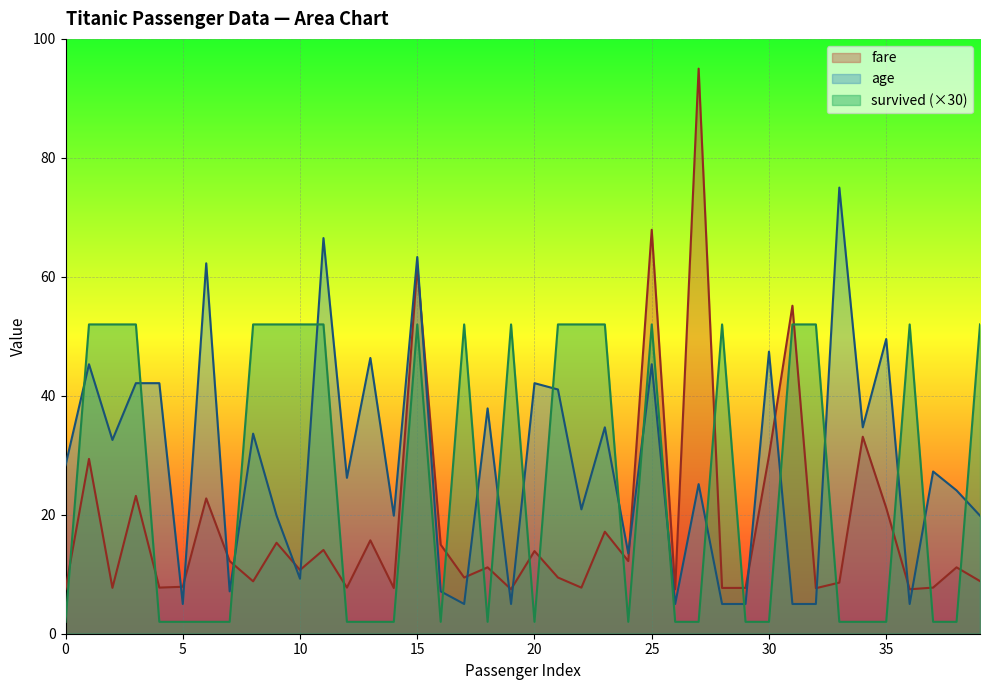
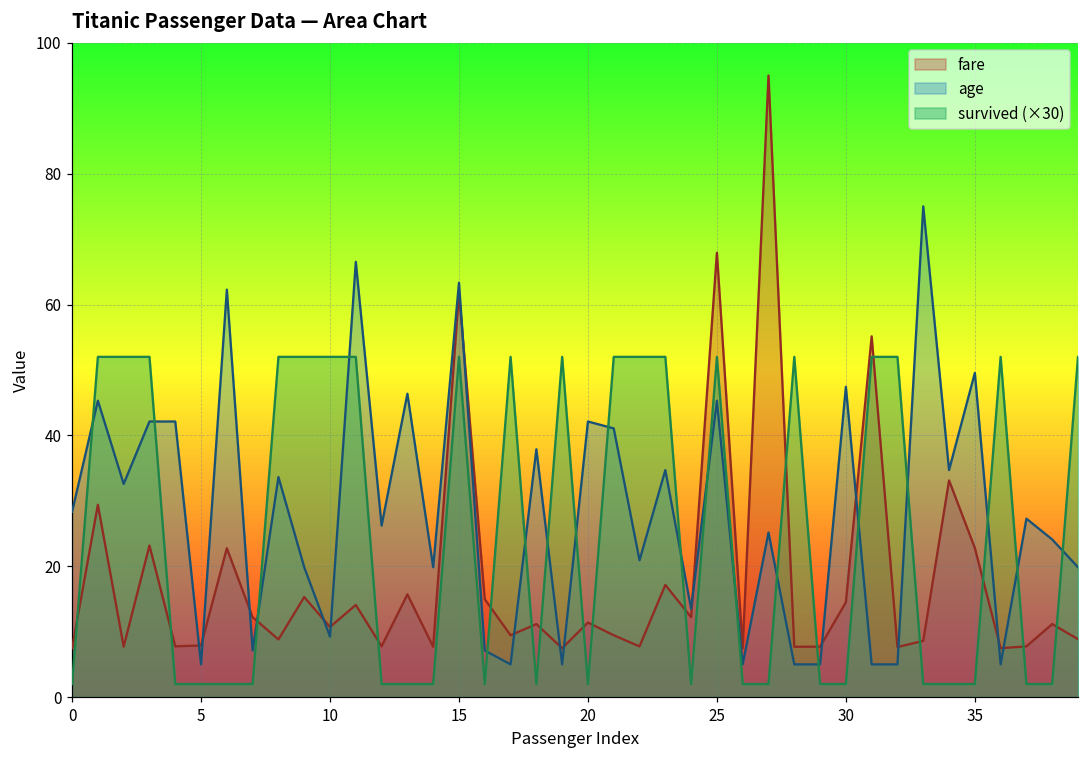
fare, 20: 14 -> 11
fare, 30: 30 -> 14
fare, 35: 21 -> 23
